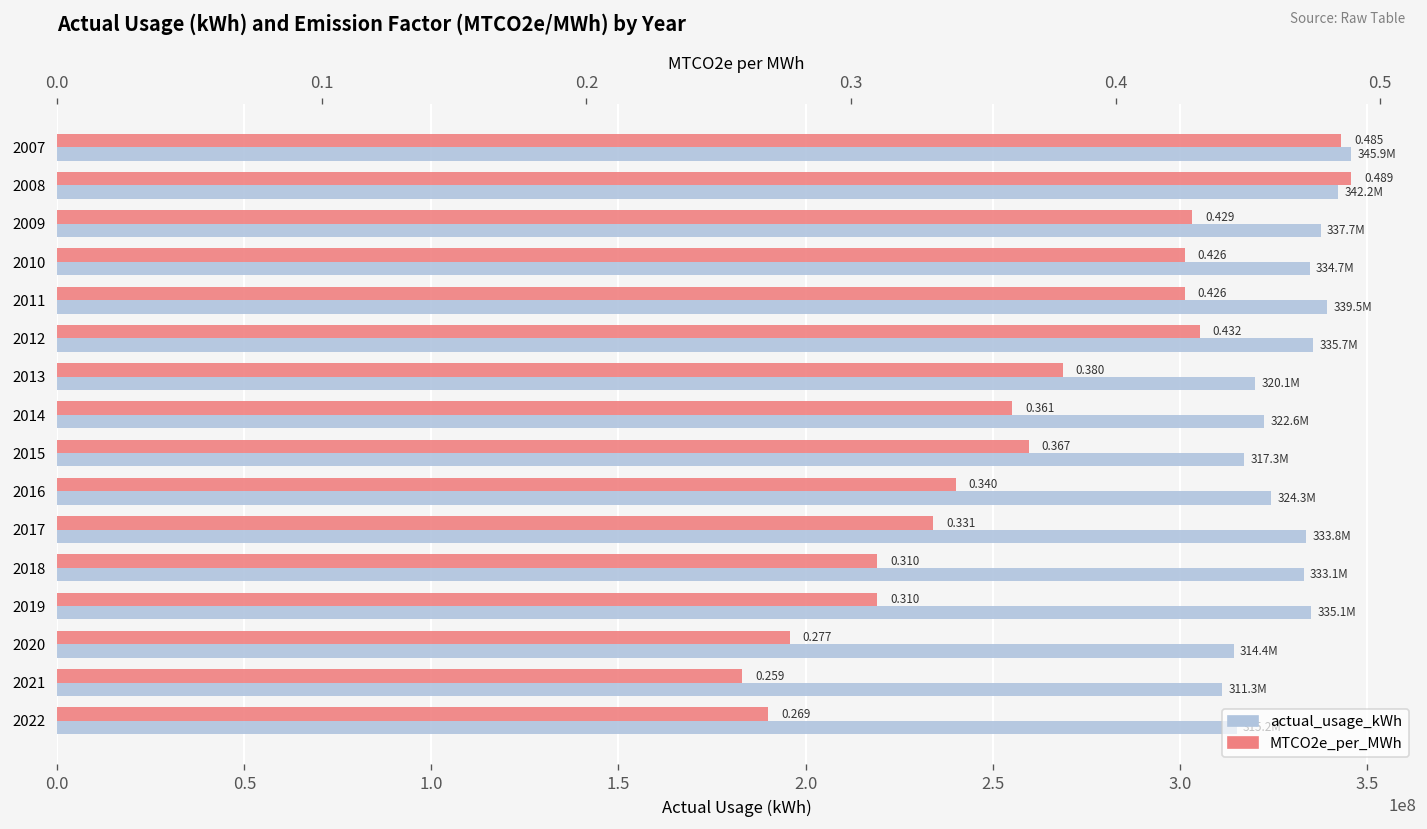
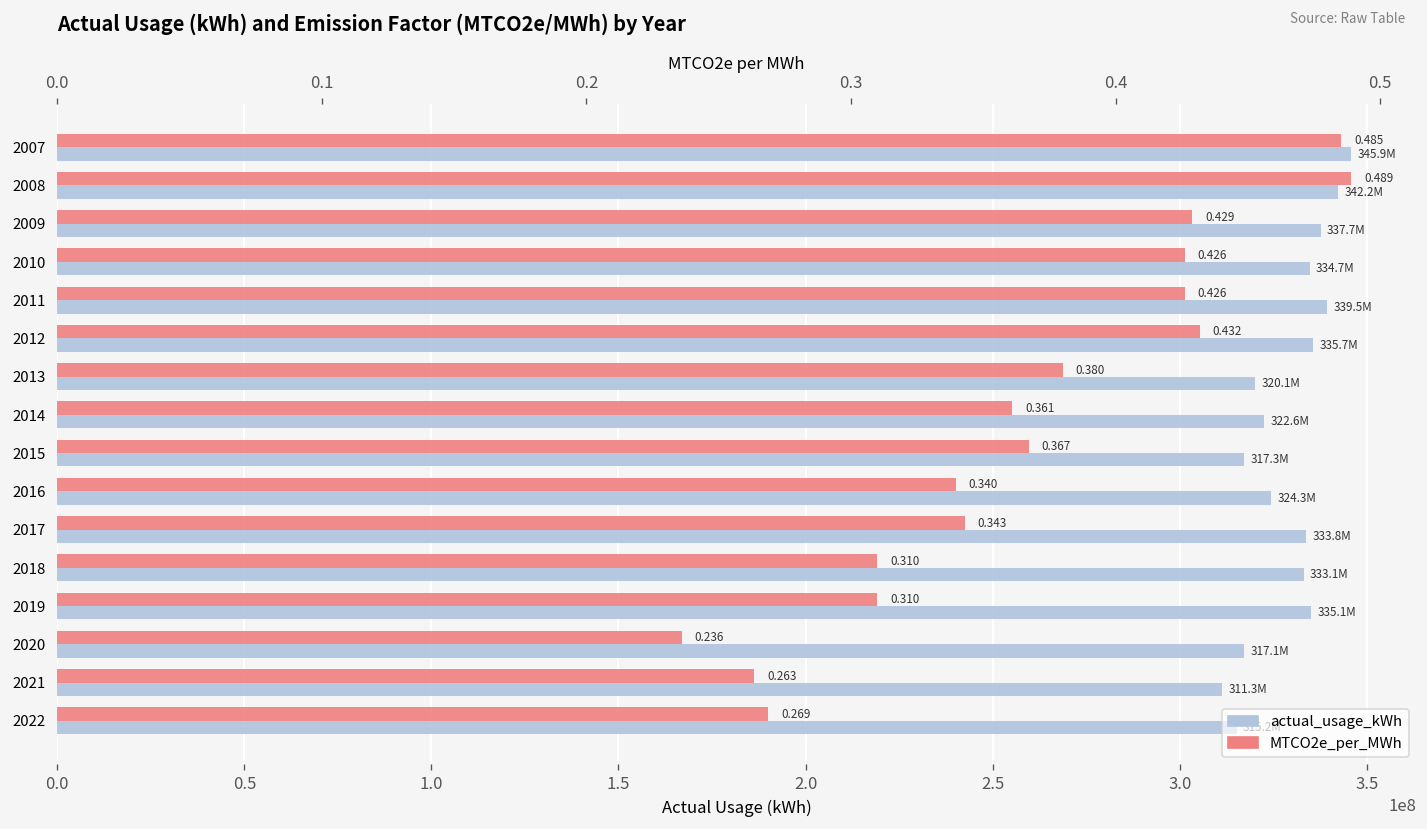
actual_usage_kWh, 2020: 314.4M -> 317.1M
MTCO2e_per_MWh, 2017: 0.331 -> 0.343
MTCO2e_per_MWh, 2020: 0.277 -> 0.236
MTCO2e_per_MWh, 2021: 0.259 -> 0.263
